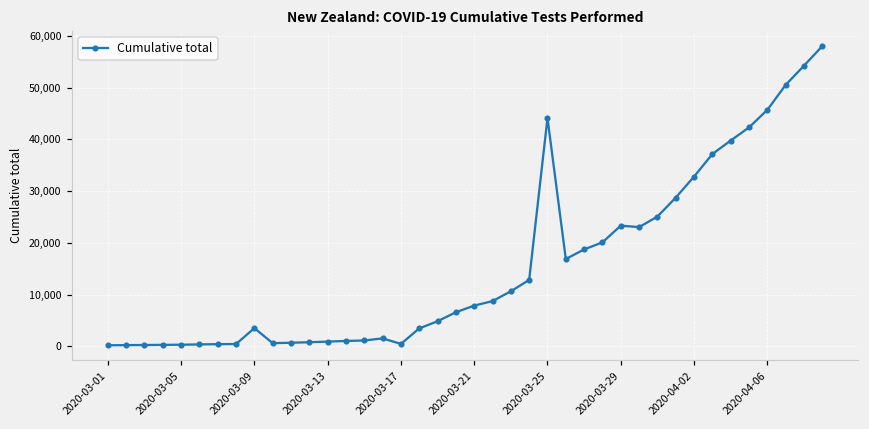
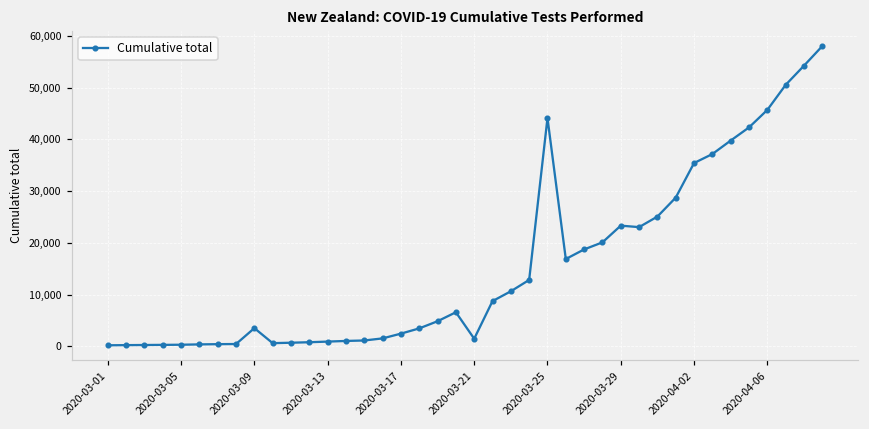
2020-03-17: 0 -> 2,000
2020-03-21: 8,000 -> 1,000
2020-04-02: 33,000 -> 35,000
